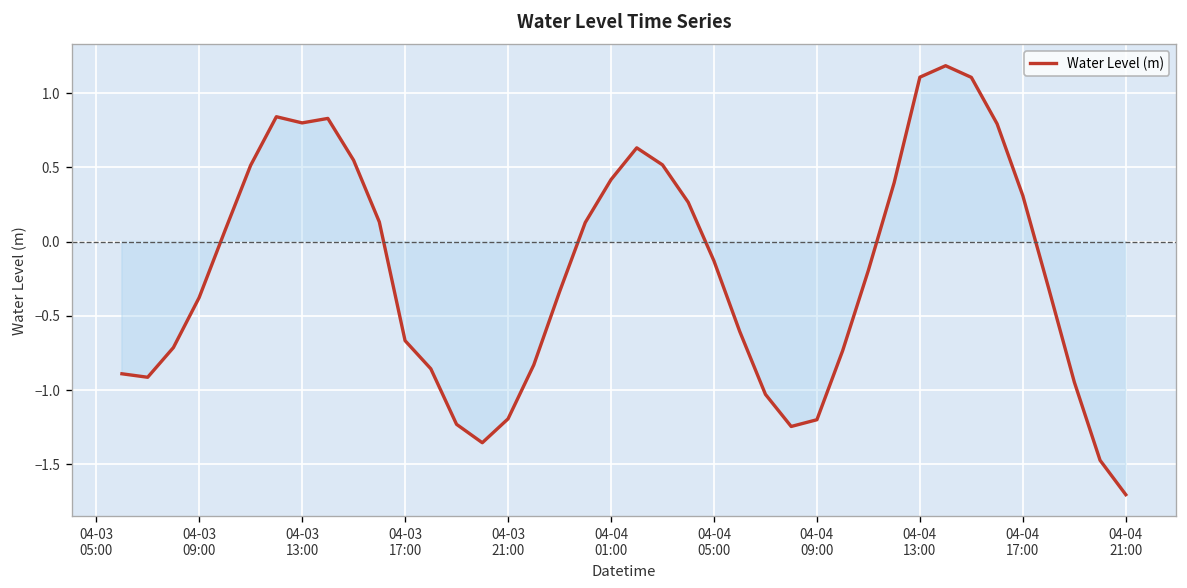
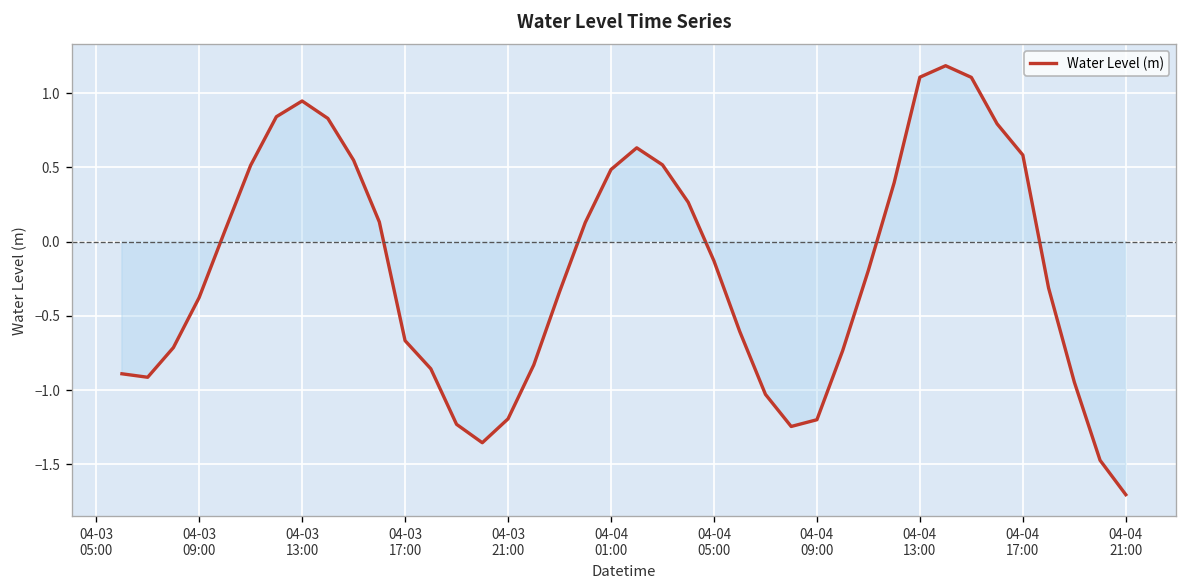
04-03 13:00: 0.80 -> 0.95
04-04 01:00: 0.42 -> 0.48
04-04 17:00: 0.31 -> 0.58
